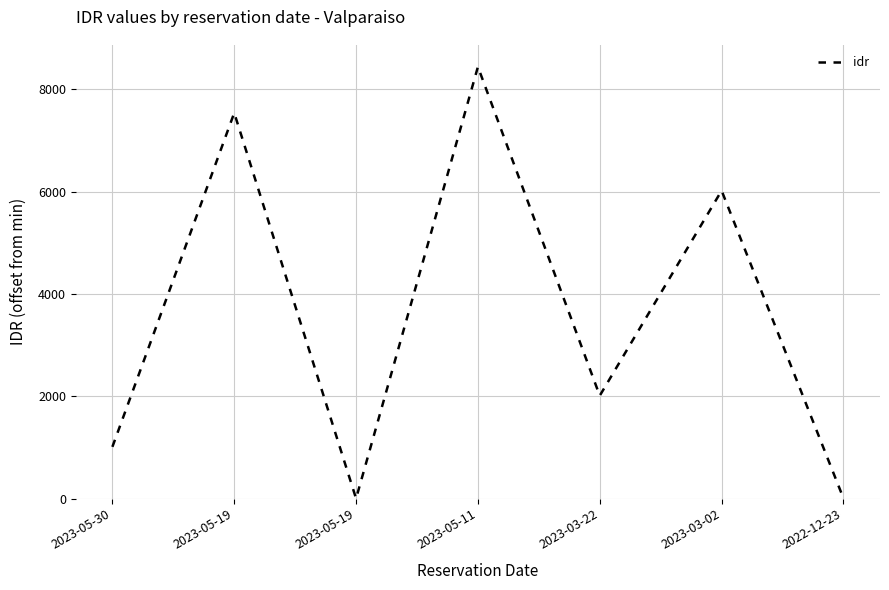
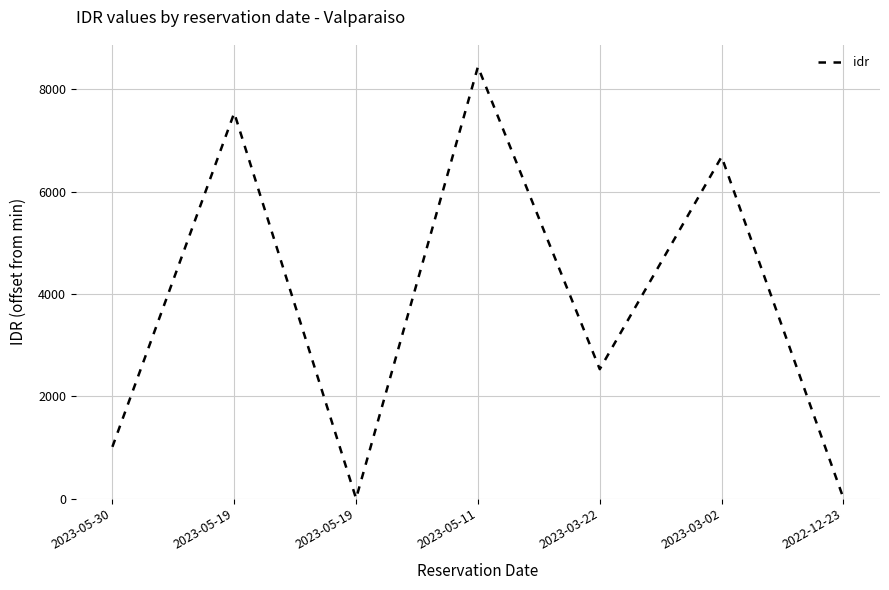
2023-03-22: 2000 -> 2500
2023-03-02: 6000 -> 6700
